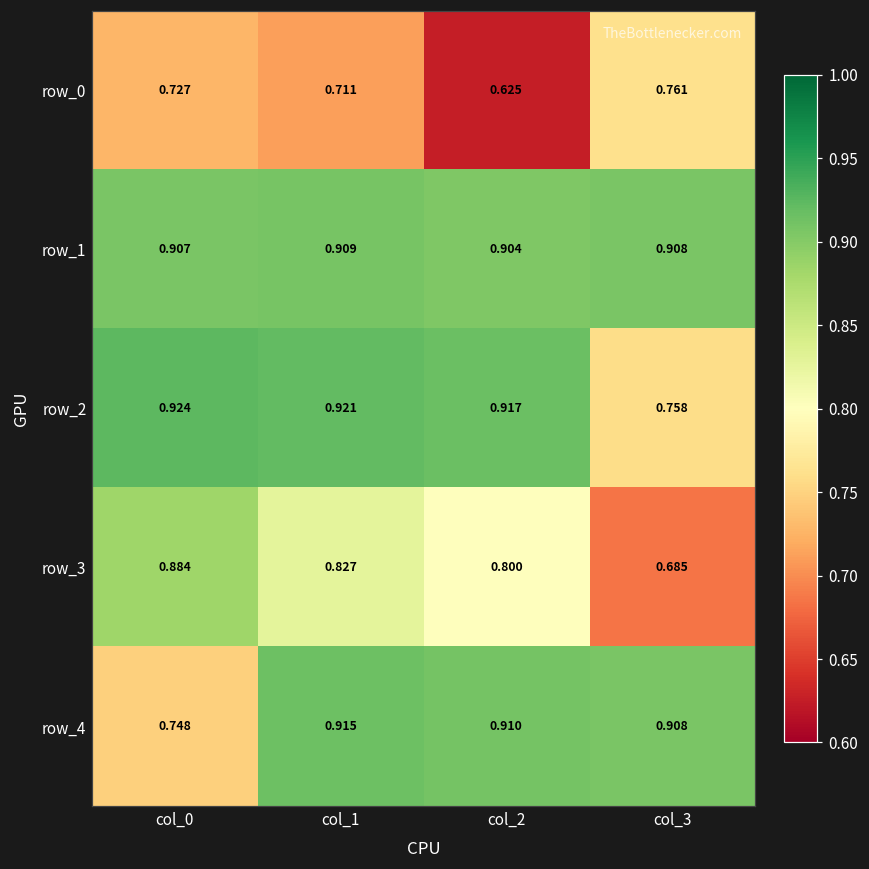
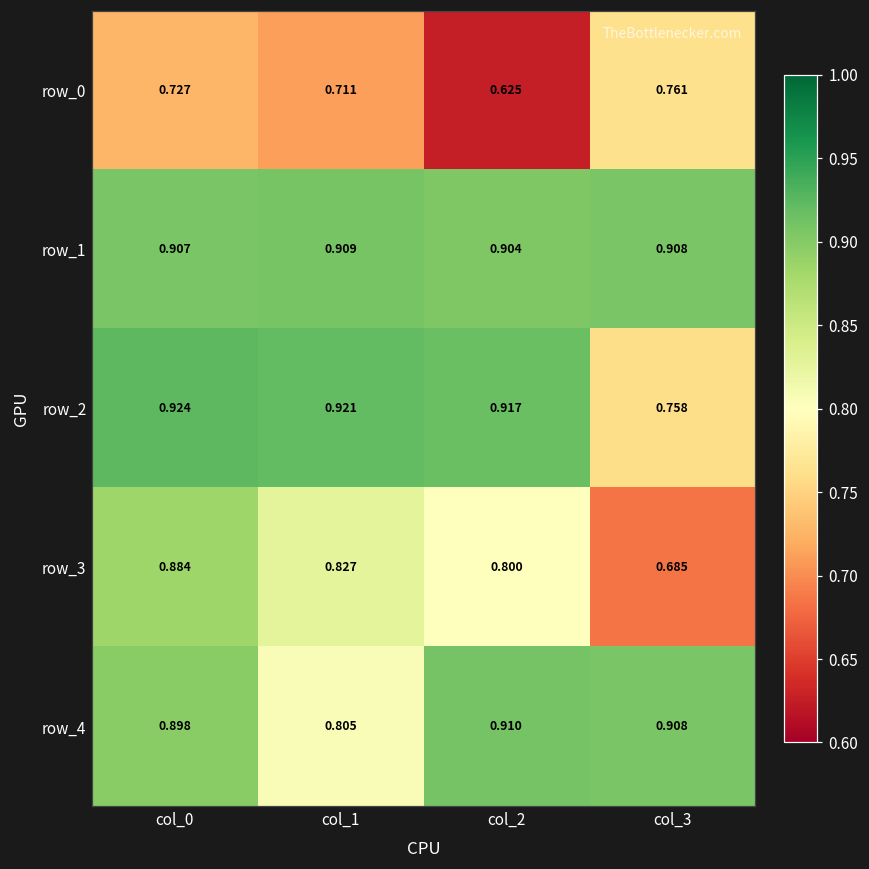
row_4, col_0: 0.748 -> 0.898
row_4, col_1: 0.915 -> 0.805
